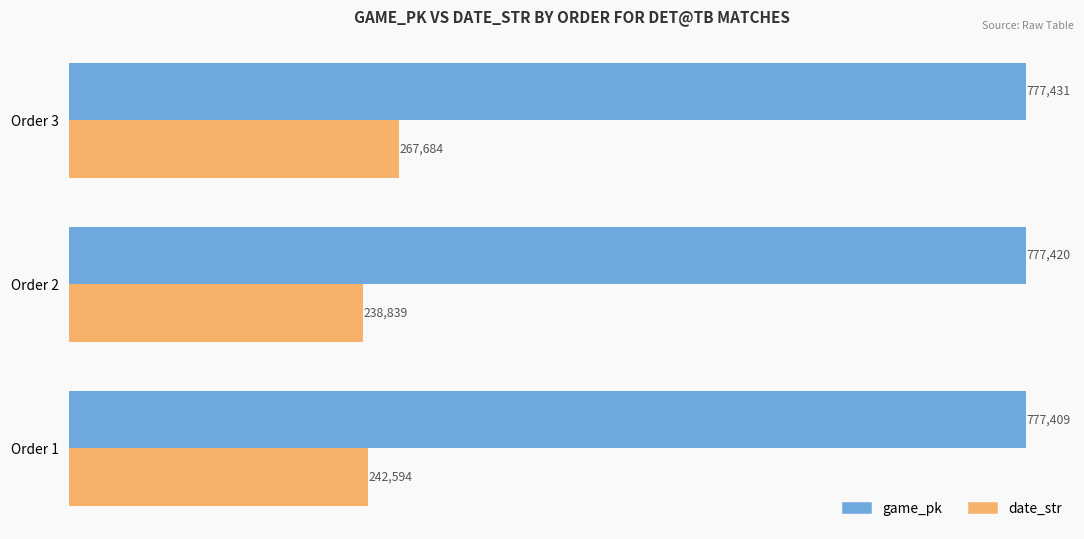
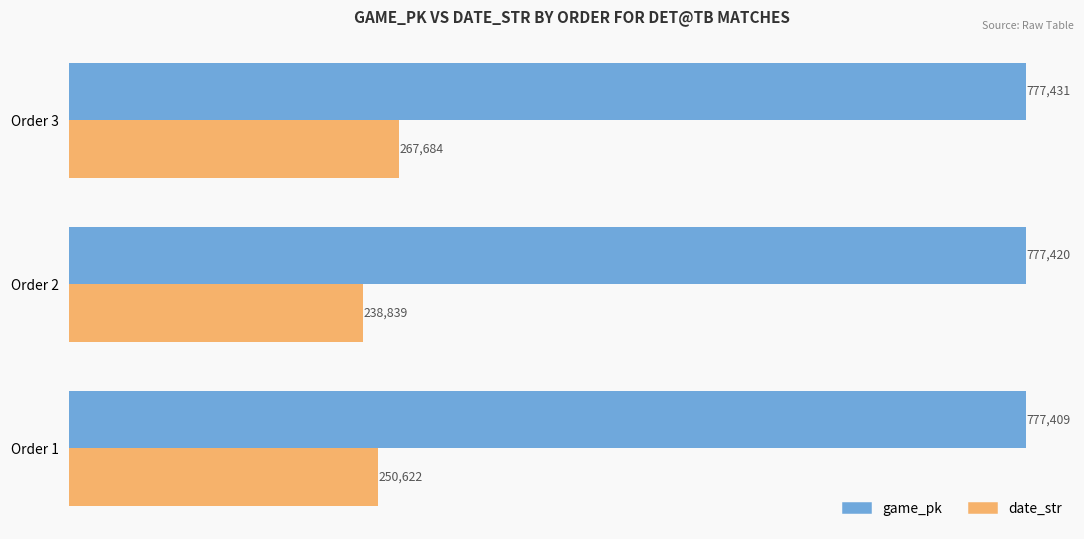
date_str, Order 1: 242,594 -> 250,622
